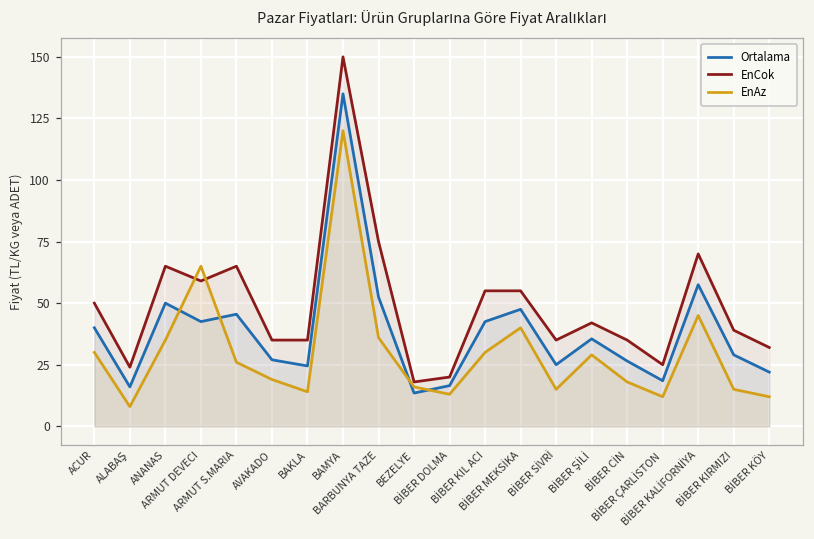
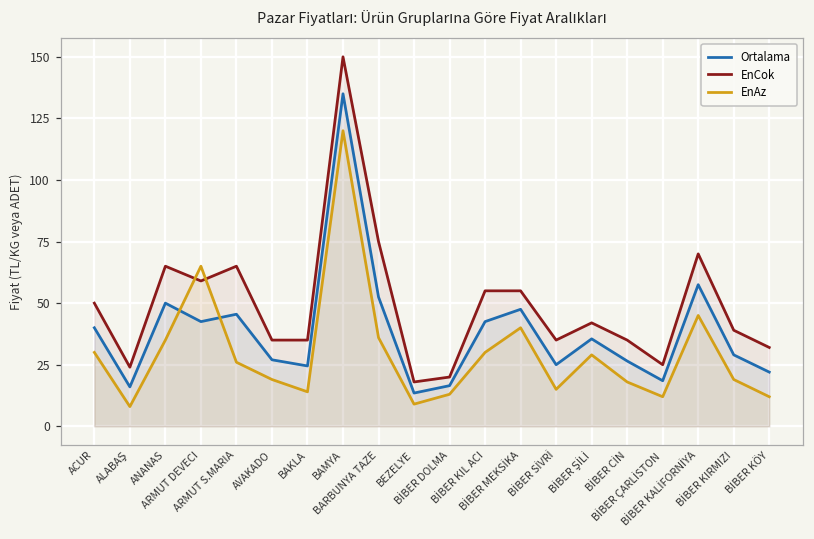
EnAz, BEZELYE: 16 -> 9
EnAz, BİBER KIRMIZI: 15 -> 19
